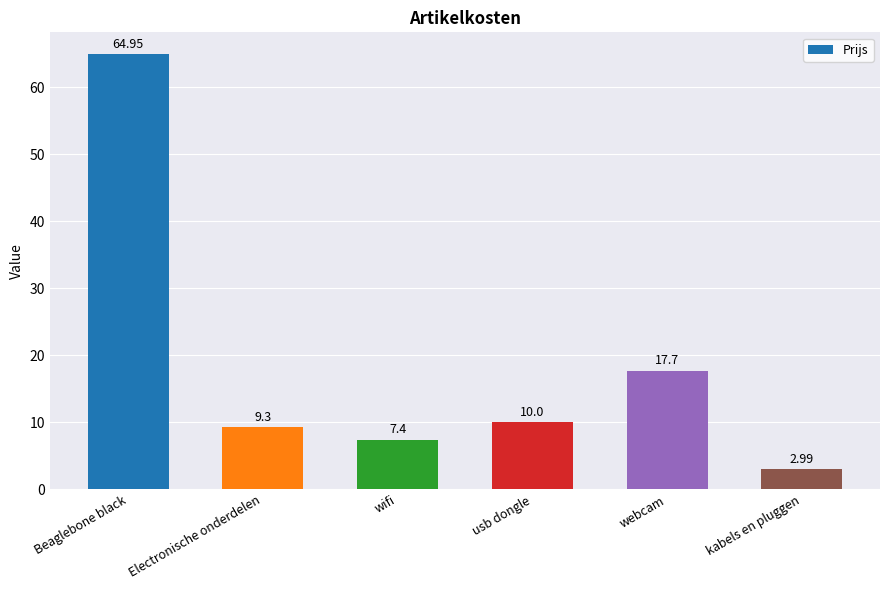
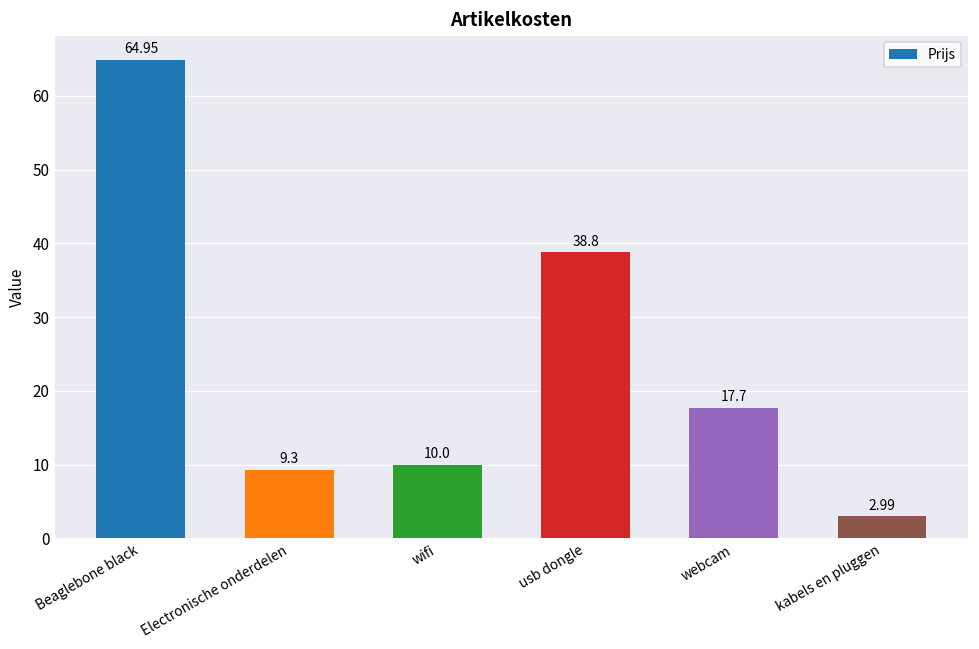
wifi: 7.4 -> 10.0
usb dongle: 10.0 -> 38.8
